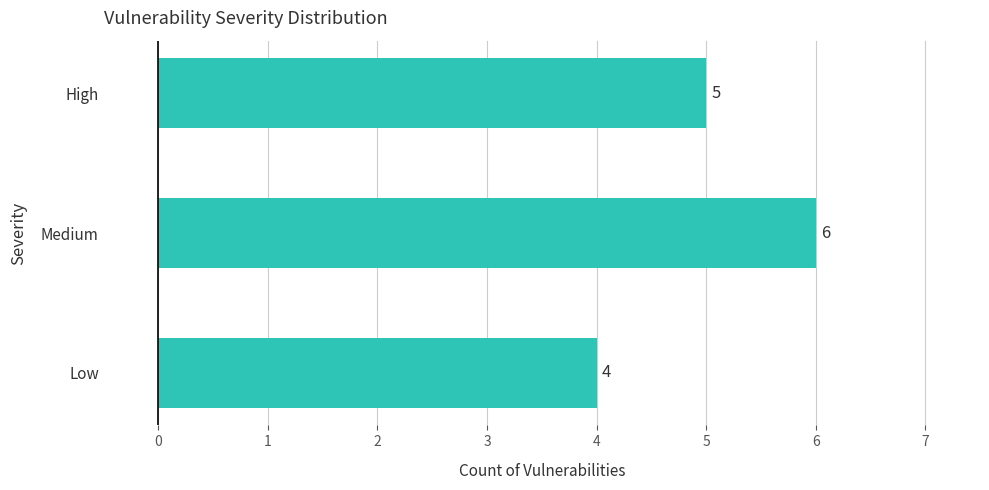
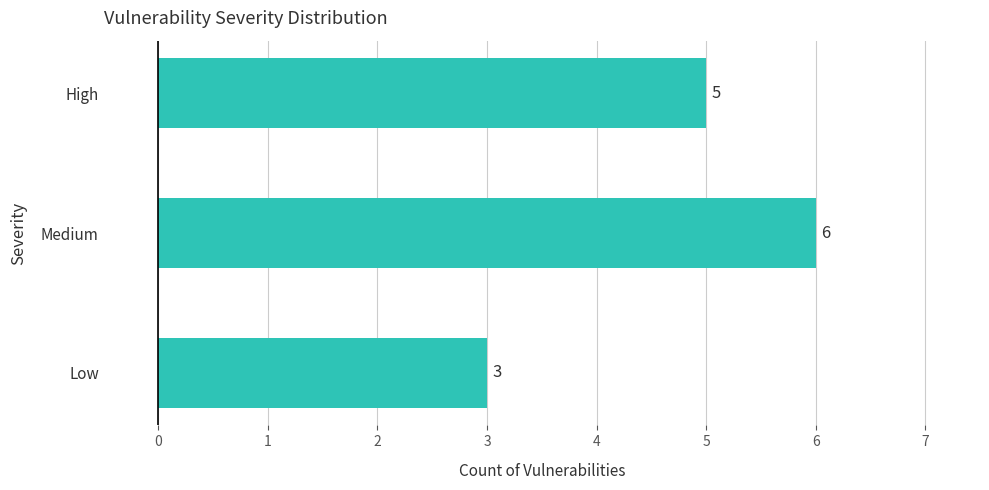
Low: 4 -> 3
